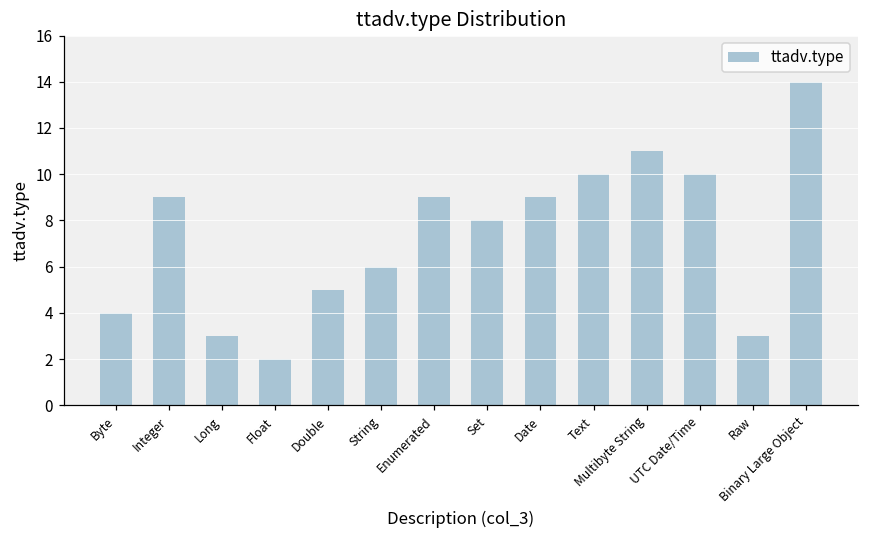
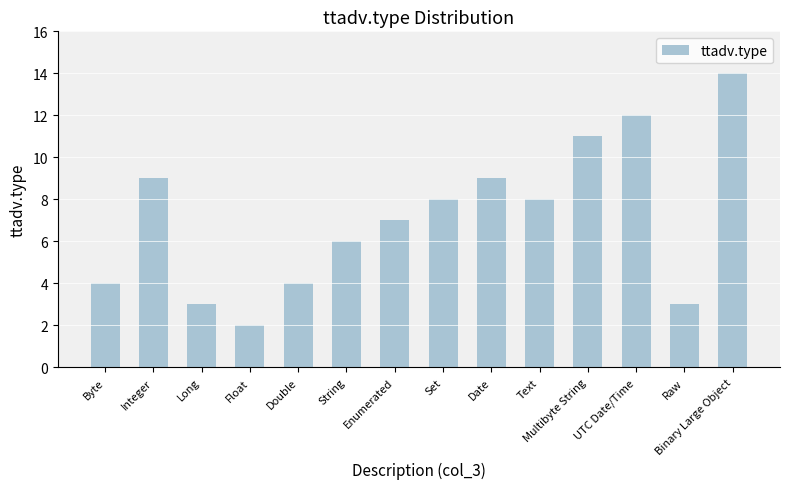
Double: 5 -> 4
Enumerated: 9 -> 7
Text: 10 -> 8
UTC Date/Time: 10 -> 12
